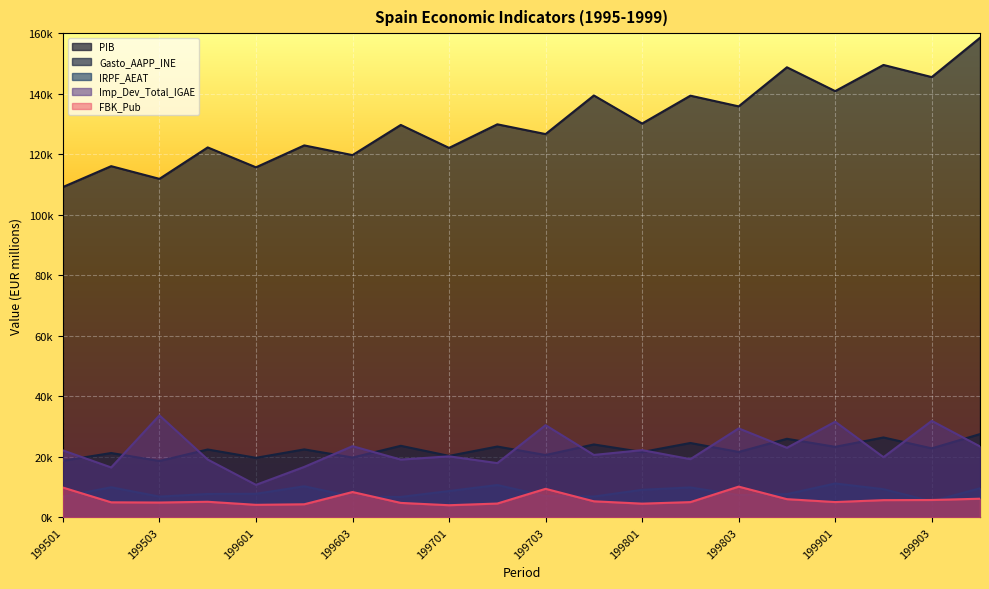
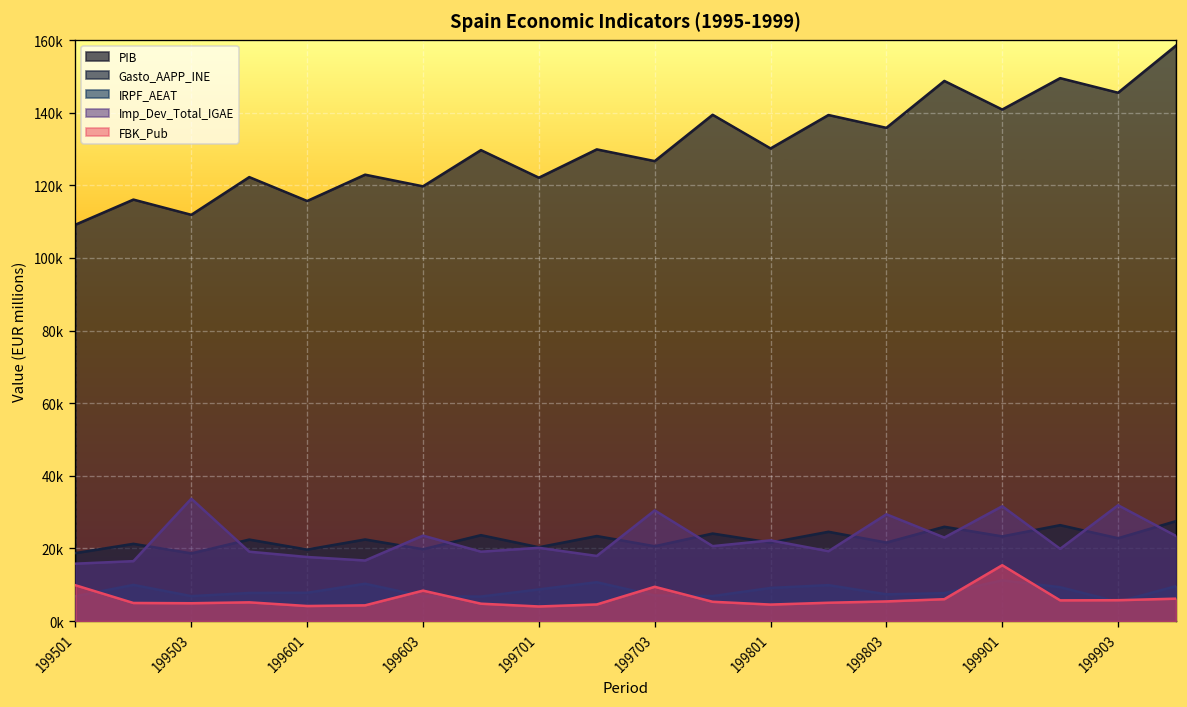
Imp_Dev_Total_IGAE, 199501: 22000 -> 16000
Imp_Dev_Total_IGAE, 199601: 11000 -> 18000
FBK_Pub, 199803: 10000 -> 5000
FBK_Pub, 199901: 5000 -> 15000
